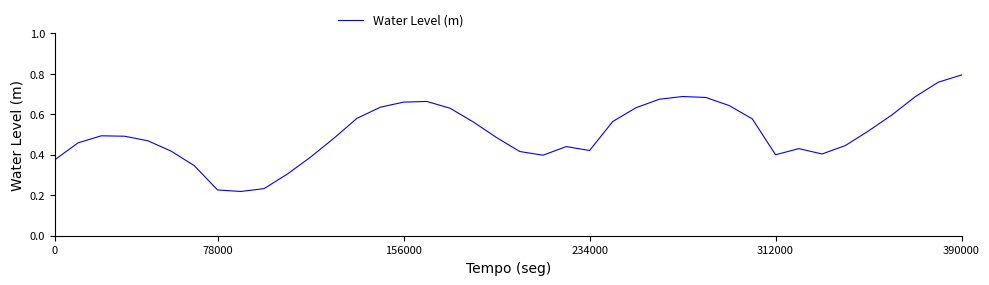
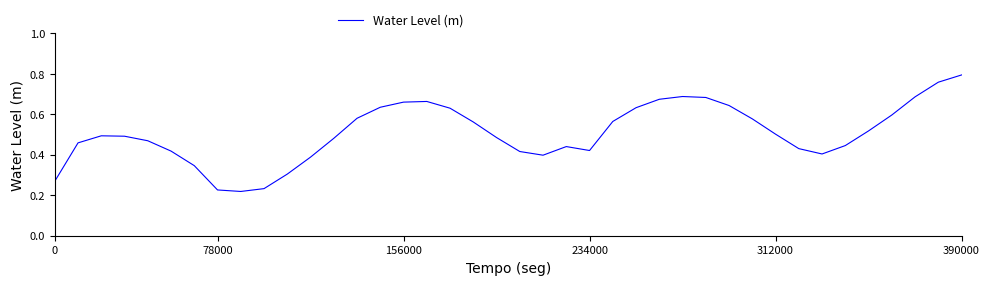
0: 0.38 -> 0.27
312000: 0.40 -> 0.50
